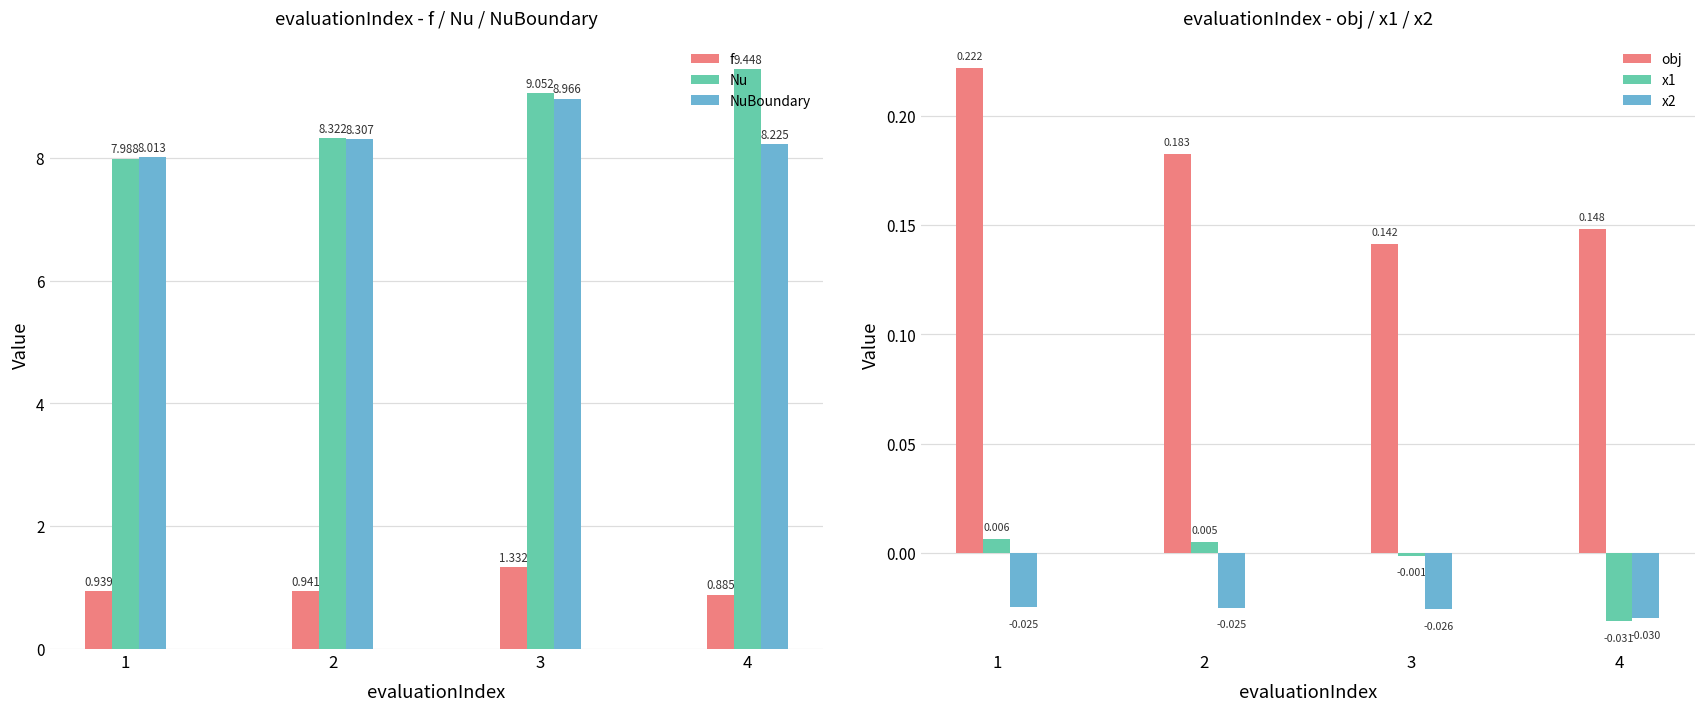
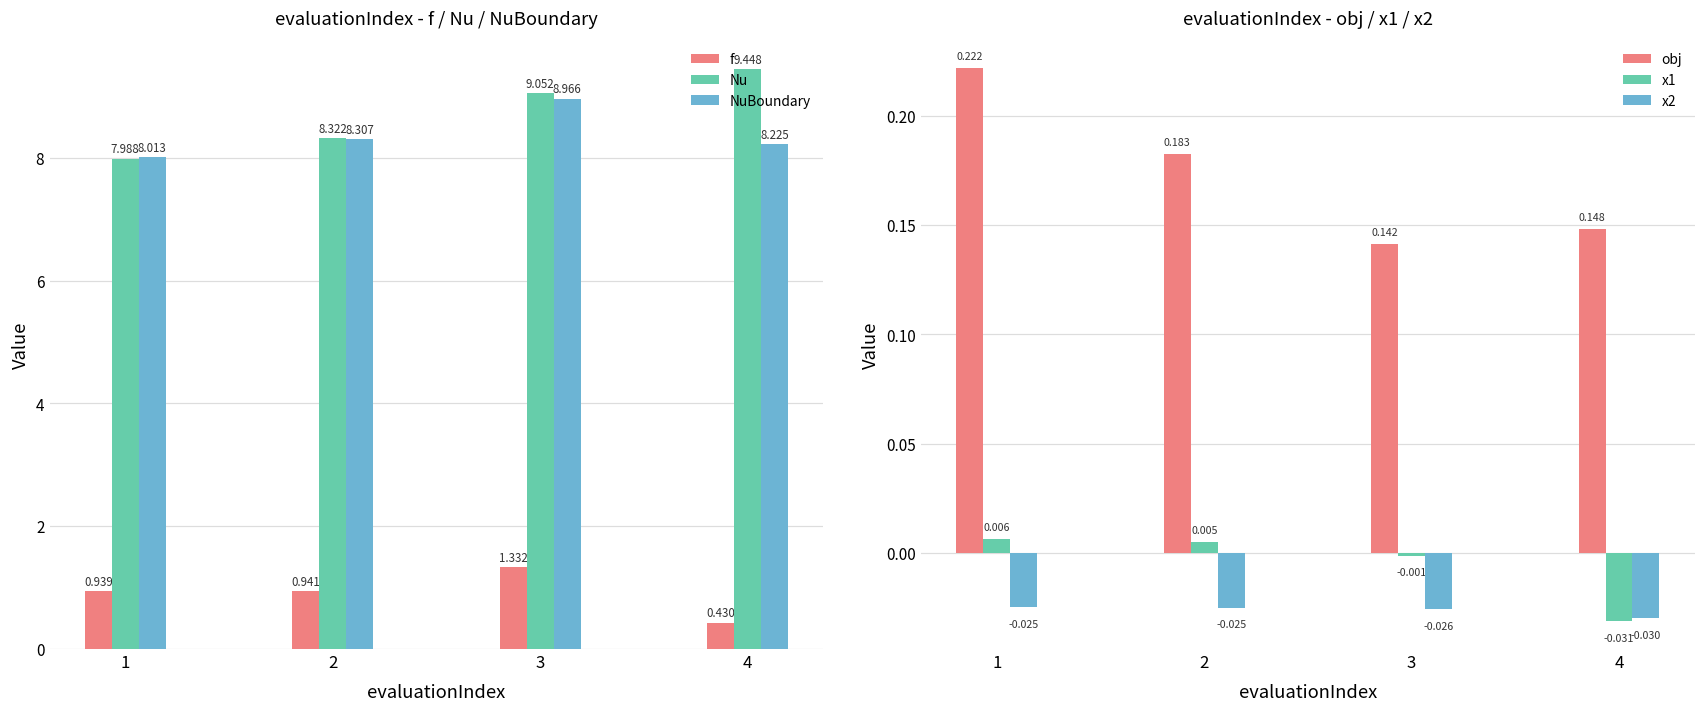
evaluationIndex - f / Nu / NuBoundary, f, 4: 0.885 -> 0.430
